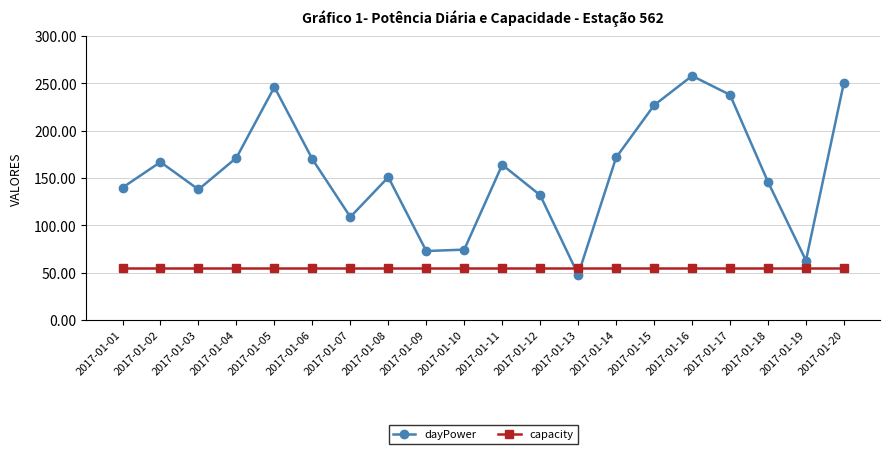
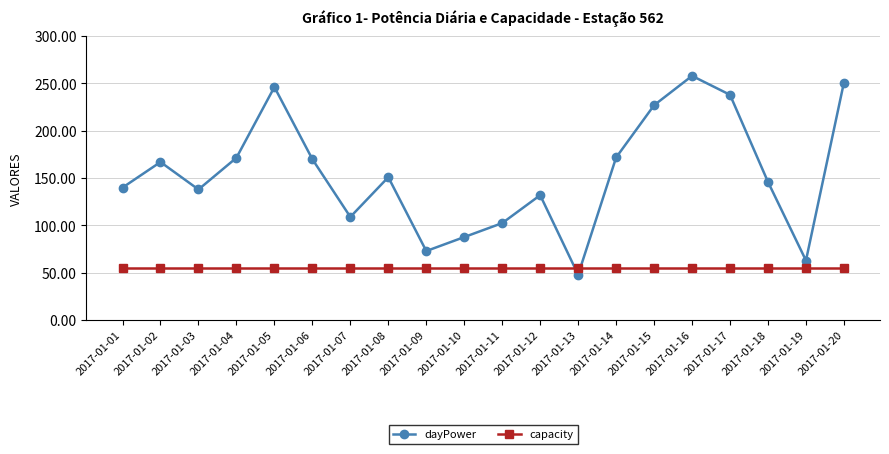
dayPower, 2017-01-10: 70 -> 90
dayPower, 2017-01-11: 160 -> 100
